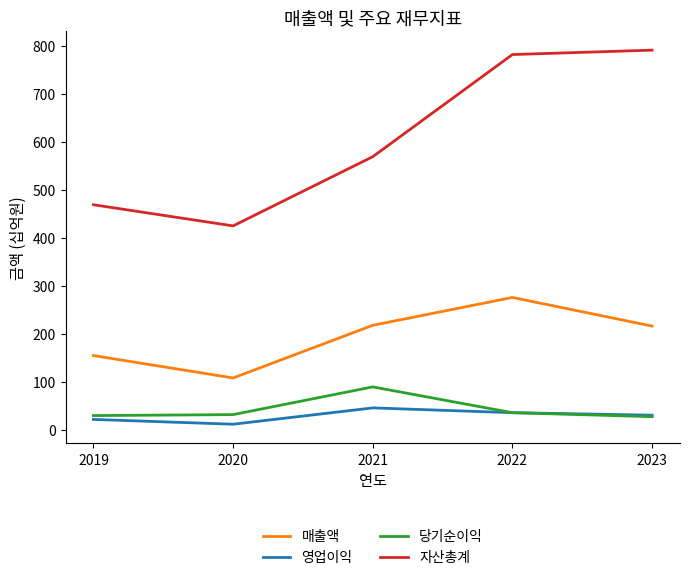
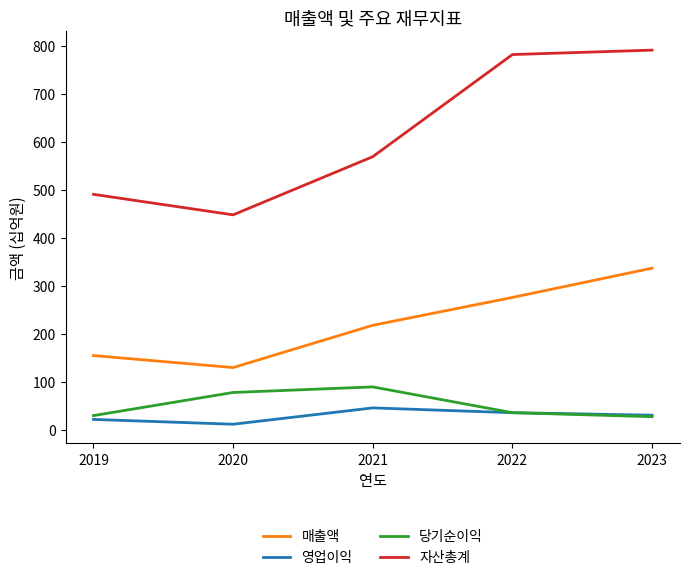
자산총계, 2019: 470 -> 490
매출액, 2020: 110 -> 130
당기순이익, 2020: 30 -> 80
자산총계, 2020: 430 -> 450
매출액, 2023: 220 -> 340
